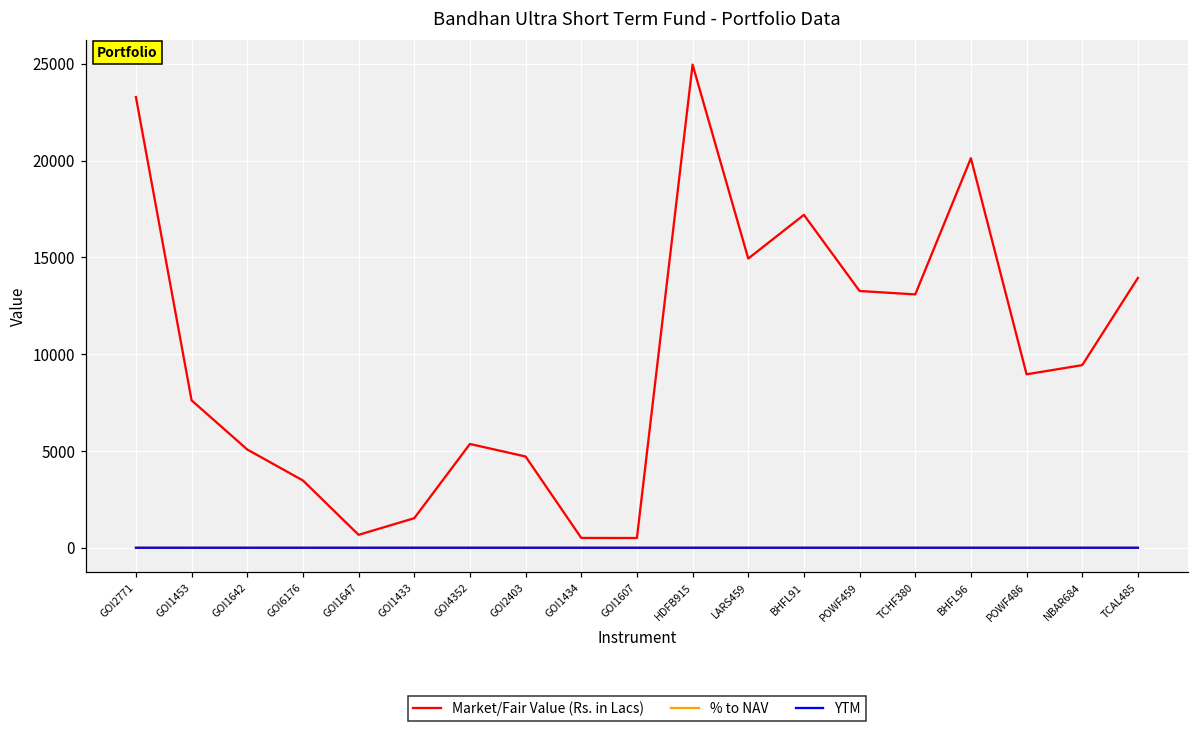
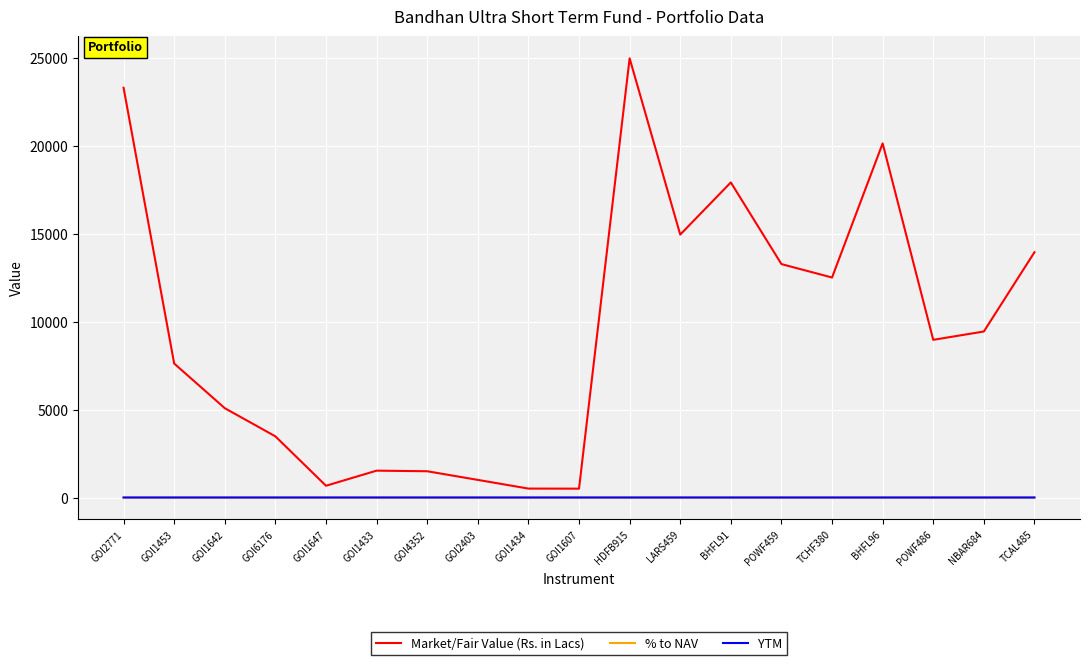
Market/Fair Value (Rs. in Lacs), GOI4352: 5400 -> 1500
Market/Fair Value (Rs. in Lacs), GOI2403: 4700 -> 1000
Market/Fair Value (Rs. in Lacs), BHFL91: 17200 -> 17900
Market/Fair Value (Rs. in Lacs), TCHF380: 13100 -> 12500
